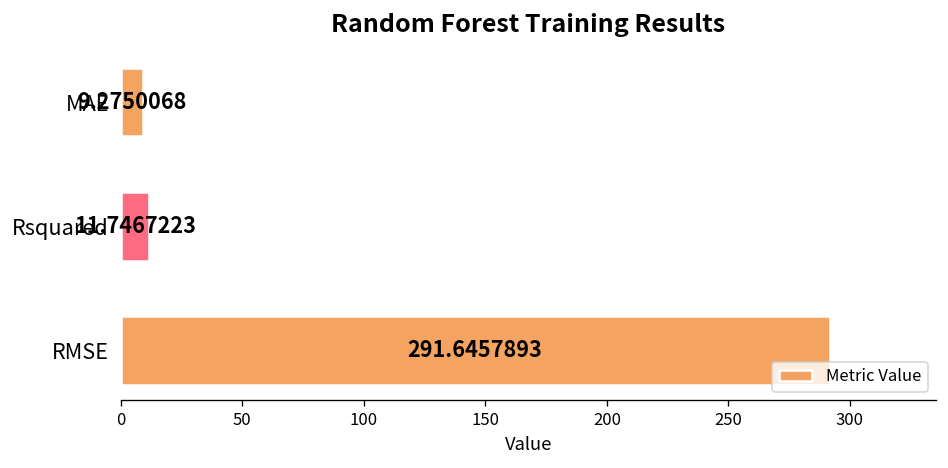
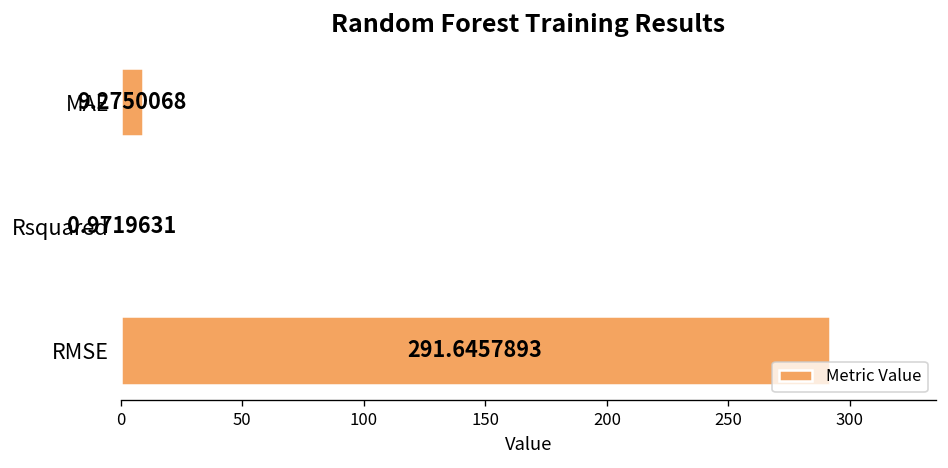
Rsquared: 11.7467223 -> 0.9719631
